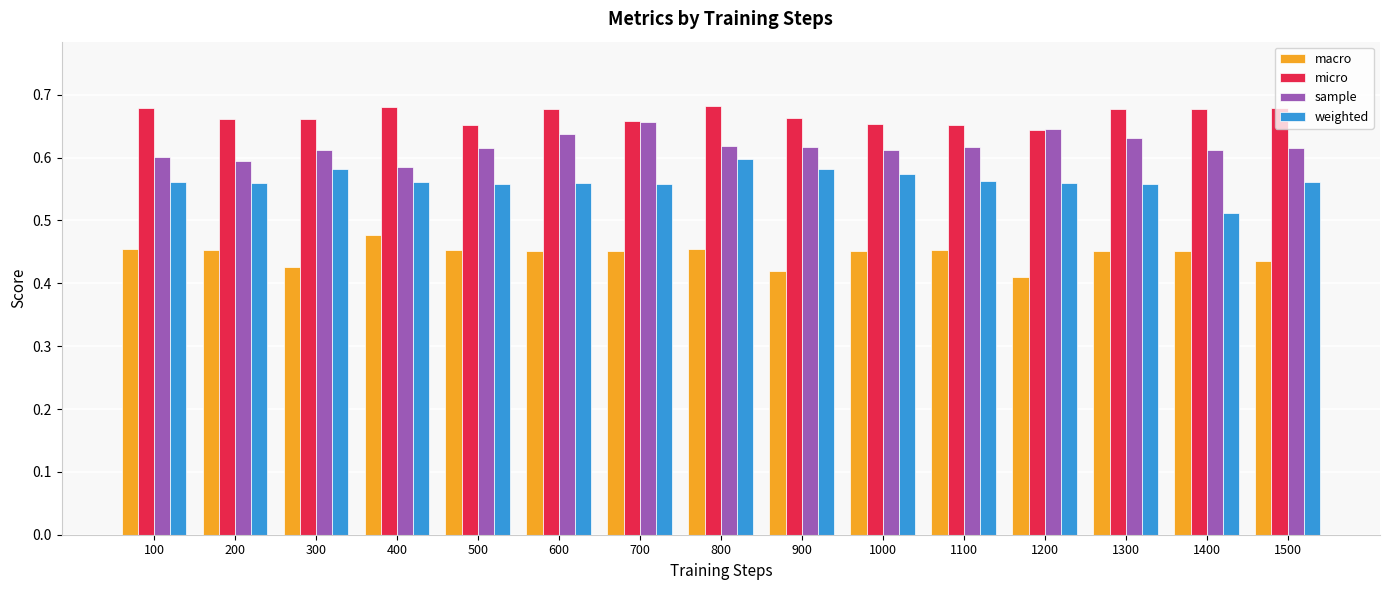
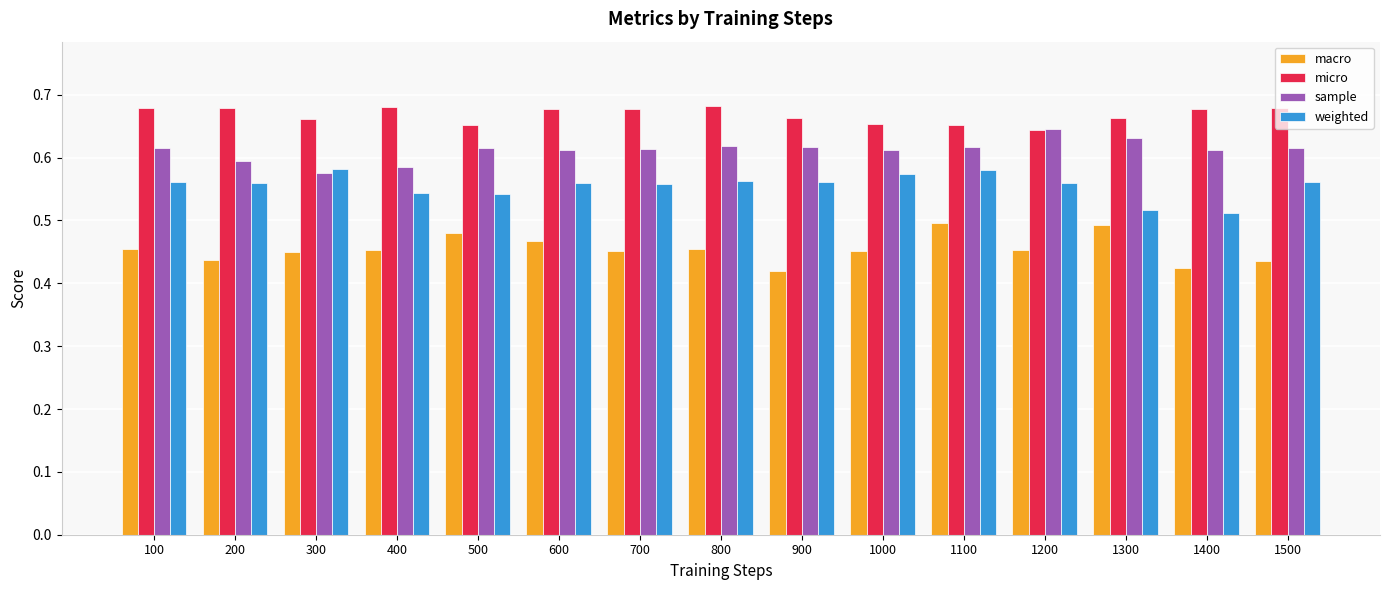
sample, 100: 0.60 -> 0.61
macro, 200: 0.45 -> 0.44
micro, 200: 0.66 -> 0.68
macro, 300: 0.43 -> 0.45
sample, 300: 0.61 -> 0.58
macro, 400: 0.48 -> 0.45
weighted, 400: 0.56 -> 0.54
macro, 500: 0.45 -> 0.48
weighted, 500: 0.56 -> 0.54
macro, 600: 0.45 -> 0.47
sample, 600: 0.64 -> 0.61
micro, 700: 0.66 -> 0.68
sample, 700: 0.66 -> 0.61
weighted, 800: 0.60 -> 0.56
weighted, 900: 0.58 -> 0.56
macro, 1100: 0.45 -> 0.50
weighted, 1100: 0.56 -> 0.58
macro, 1200: 0.41 -> 0.45
macro, 1300: 0.45 -> 0.49
micro, 1300: 0.68 -> 0.66
weighted, 1300: 0.56 -> 0.52
macro, 1400: 0.45 -> 0.42
